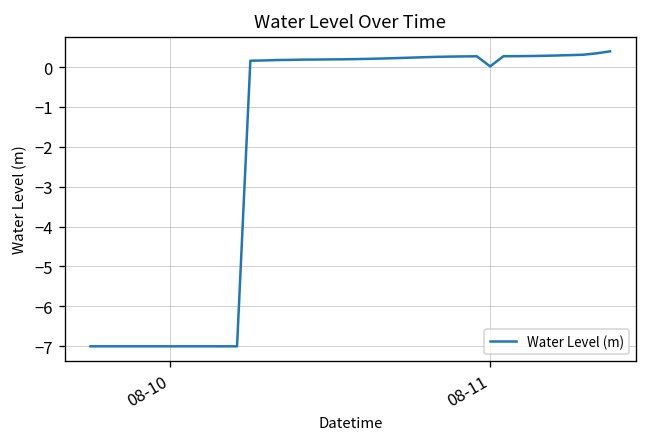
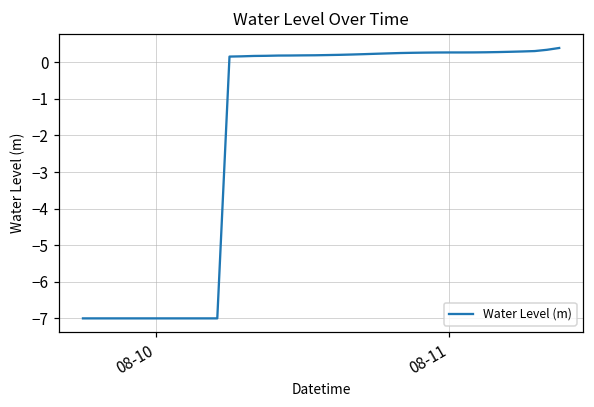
08-11: 0.0 -> 0.3
